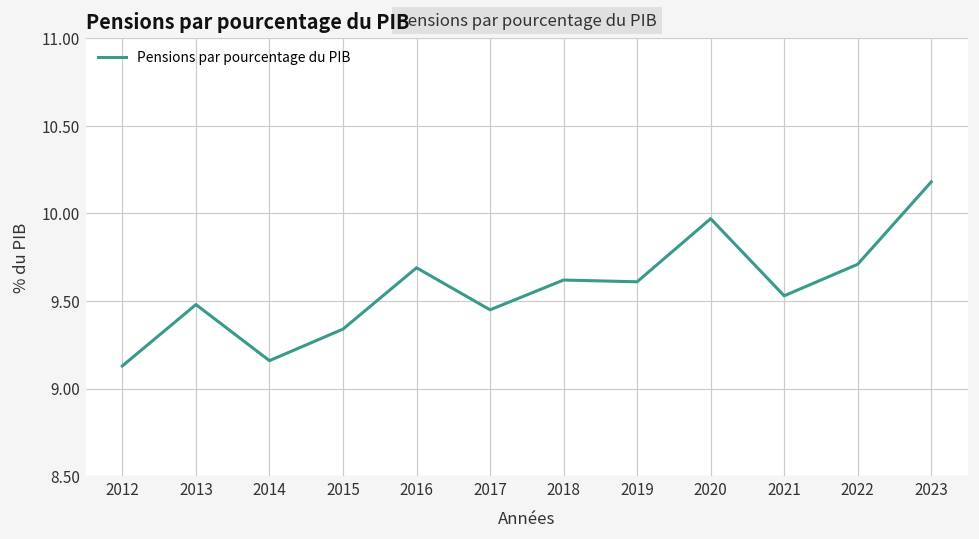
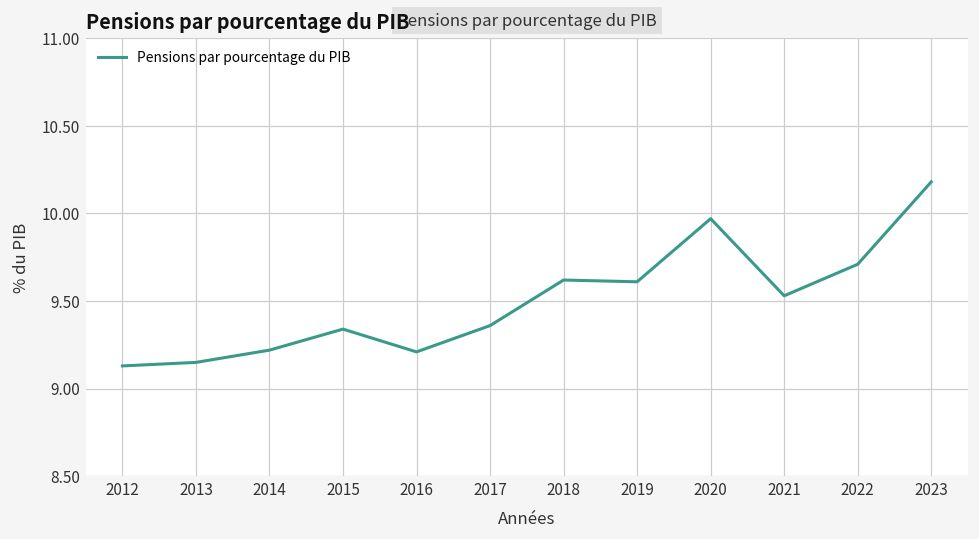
2013: 9.48 -> 9.15
2014: 9.16 -> 9.22
2016: 9.69 -> 9.21
2017: 9.45 -> 9.36
